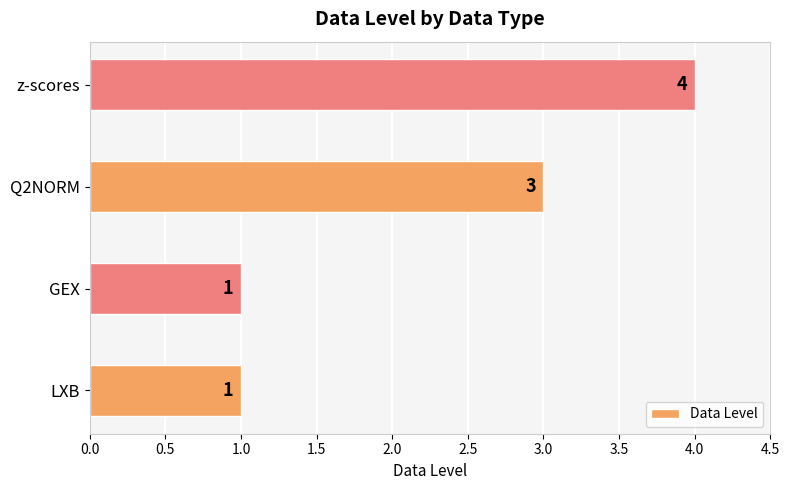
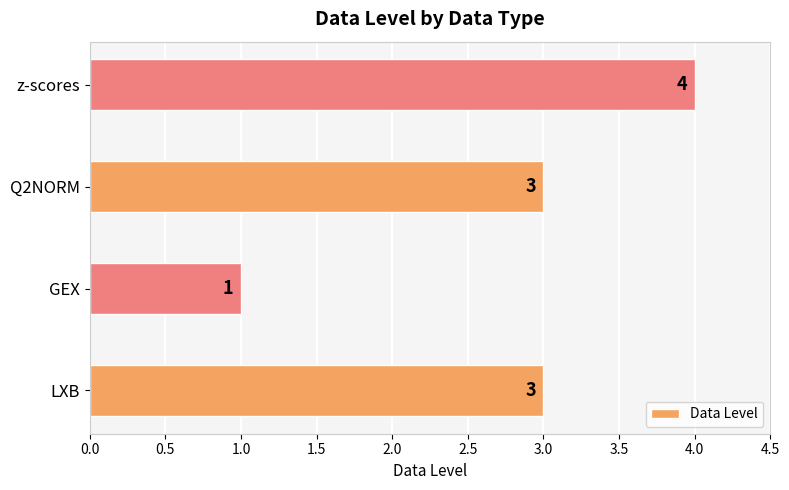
LXB: 1 -> 3
